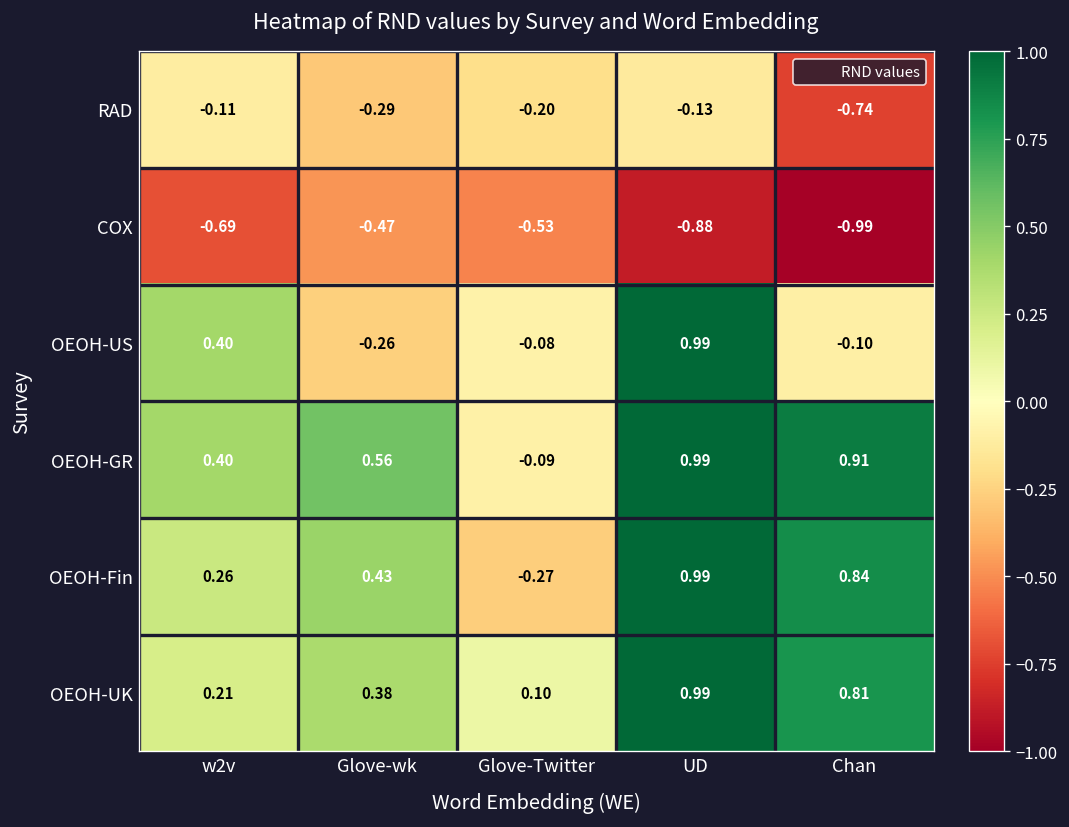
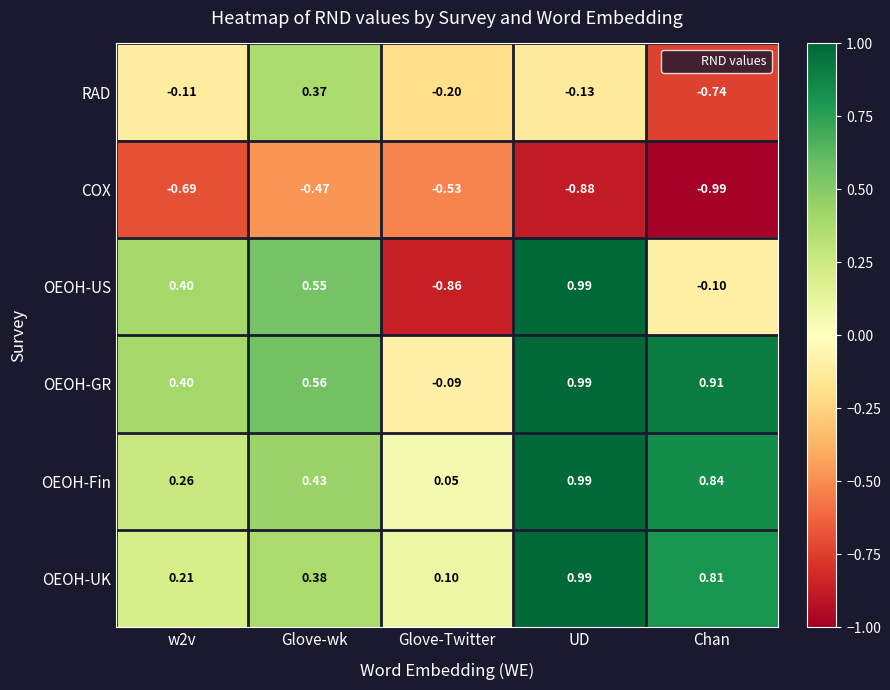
RAD, Glove-wk: -0.29 -> 0.37
OEOH-US, Glove-wk: -0.26 -> 0.55
OEOH-US, Glove-Twitter: -0.08 -> -0.86
OEOH-Fin, Glove-Twitter: -0.27 -> 0.05
